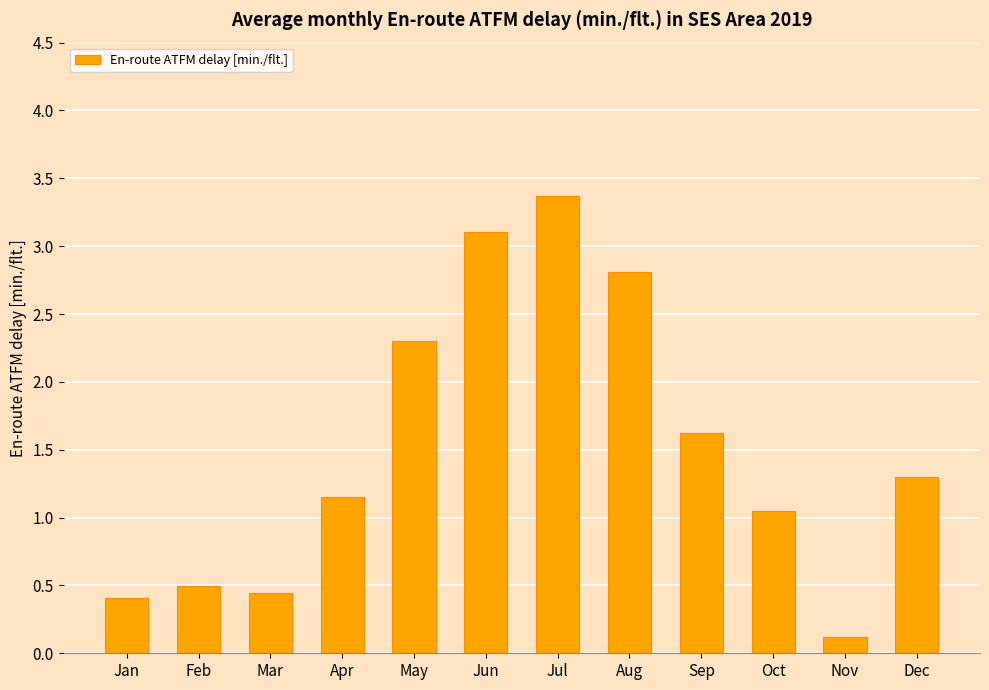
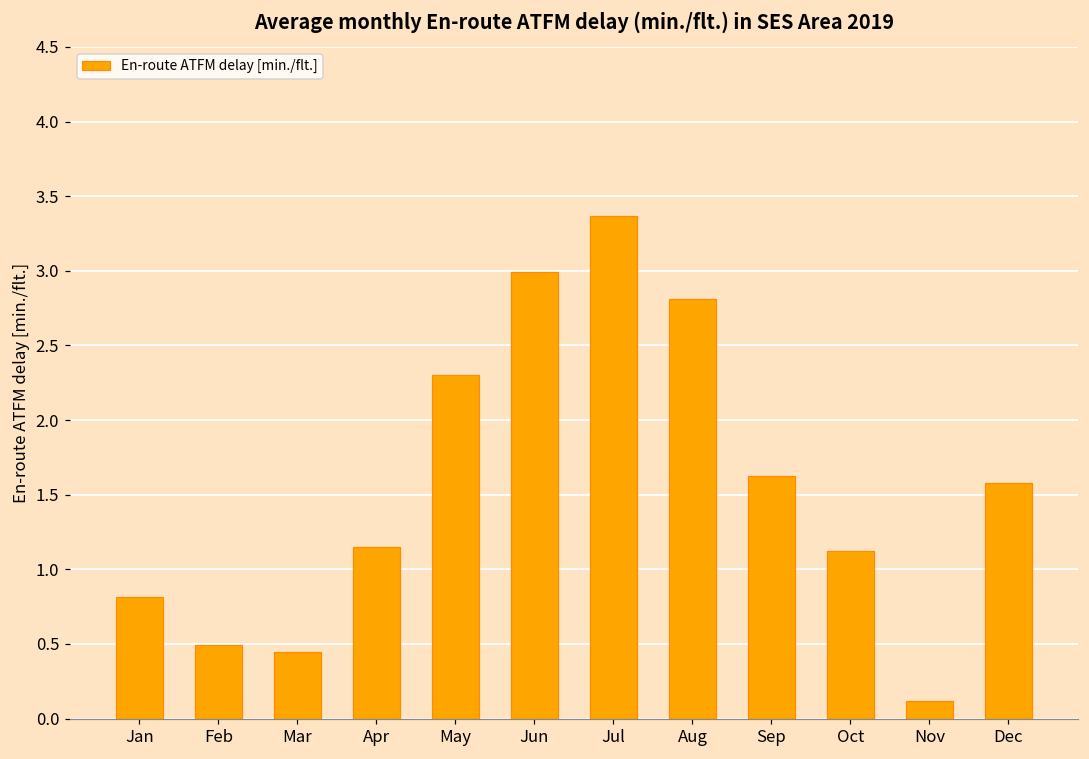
Jan: 0.40 -> 0.81
Jun: 3.10 -> 2.99
Oct: 1.05 -> 1.12
Dec: 1.30 -> 1.58
